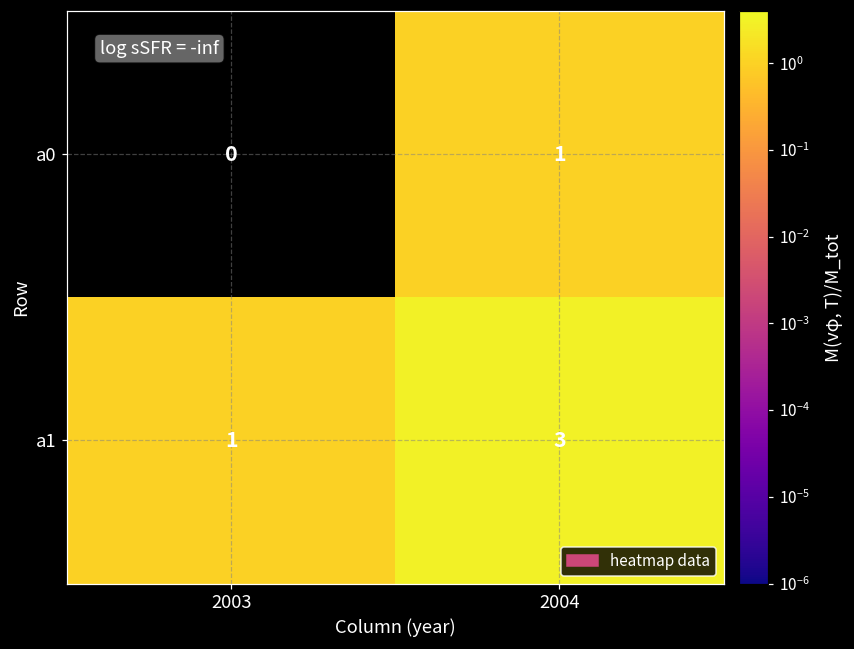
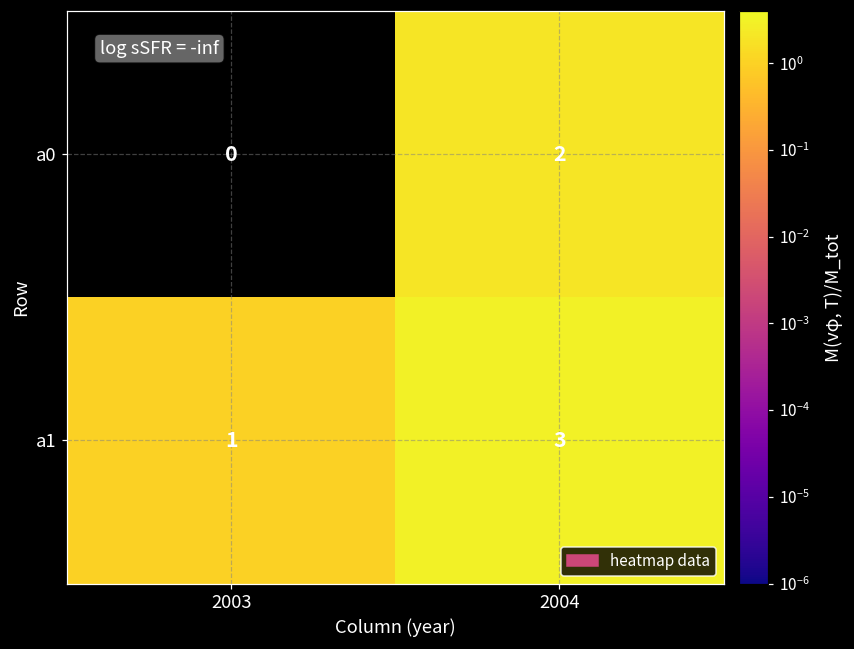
a0, 2004: 1 -> 2
